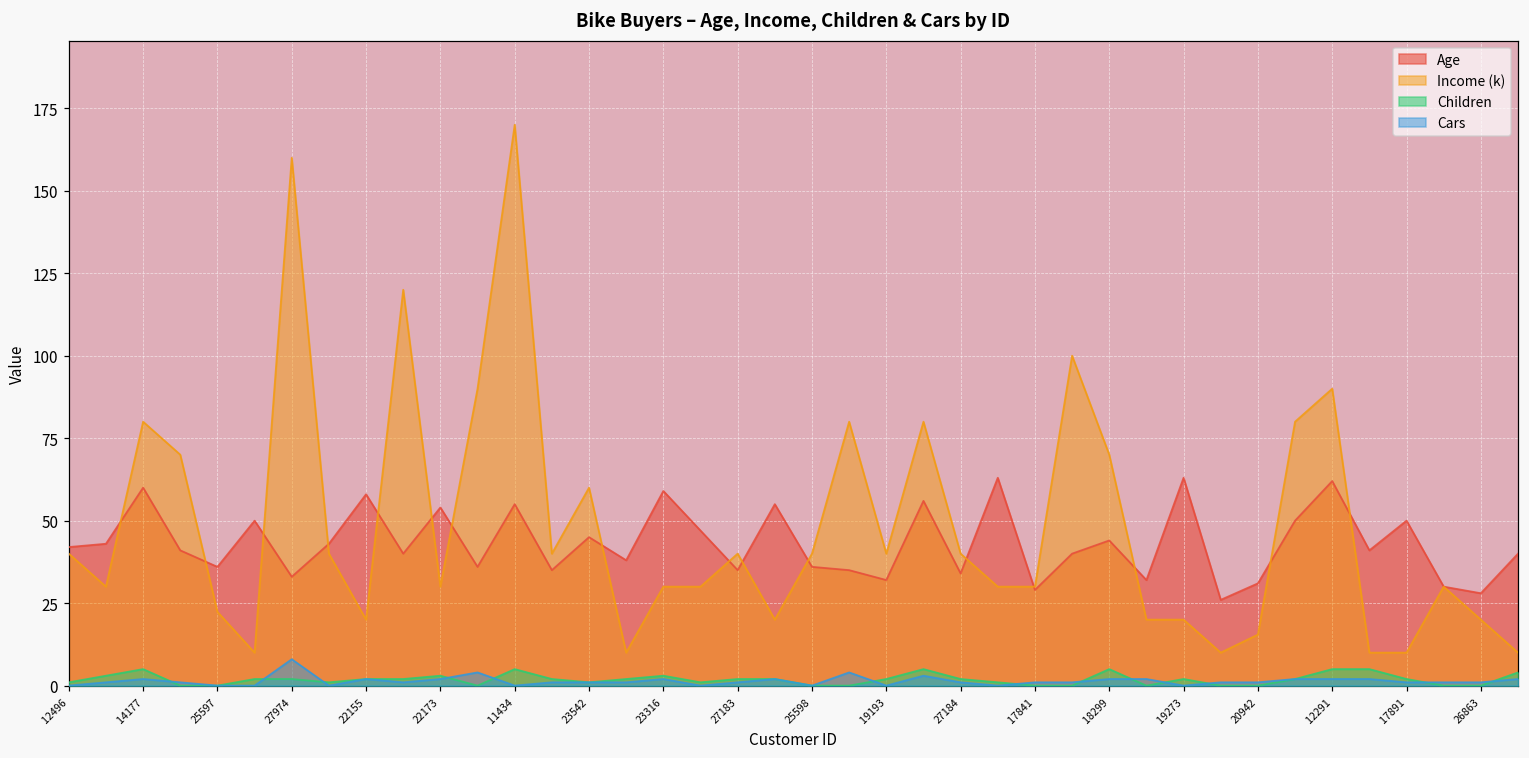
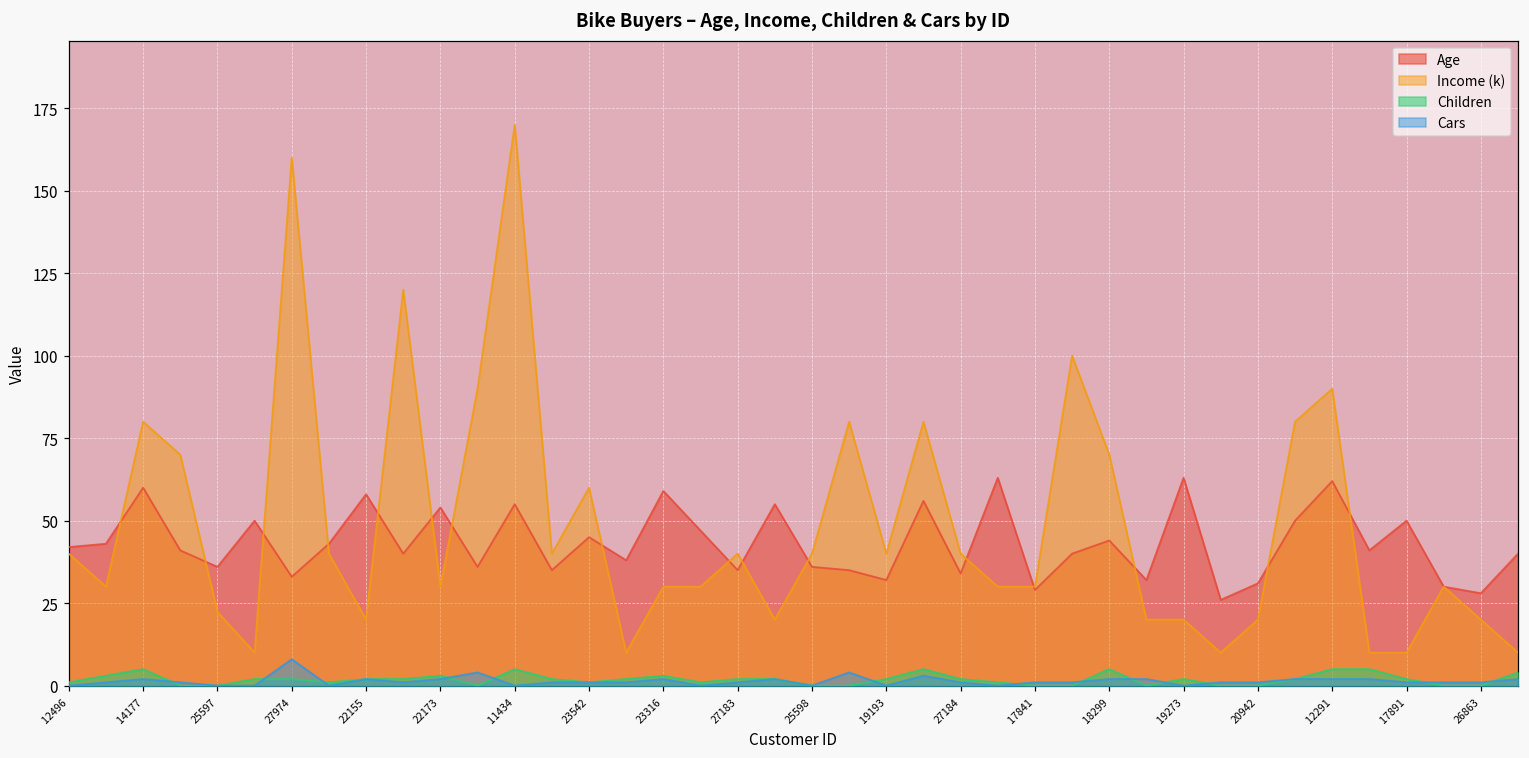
Income (k), 20942: 15 -> 20
